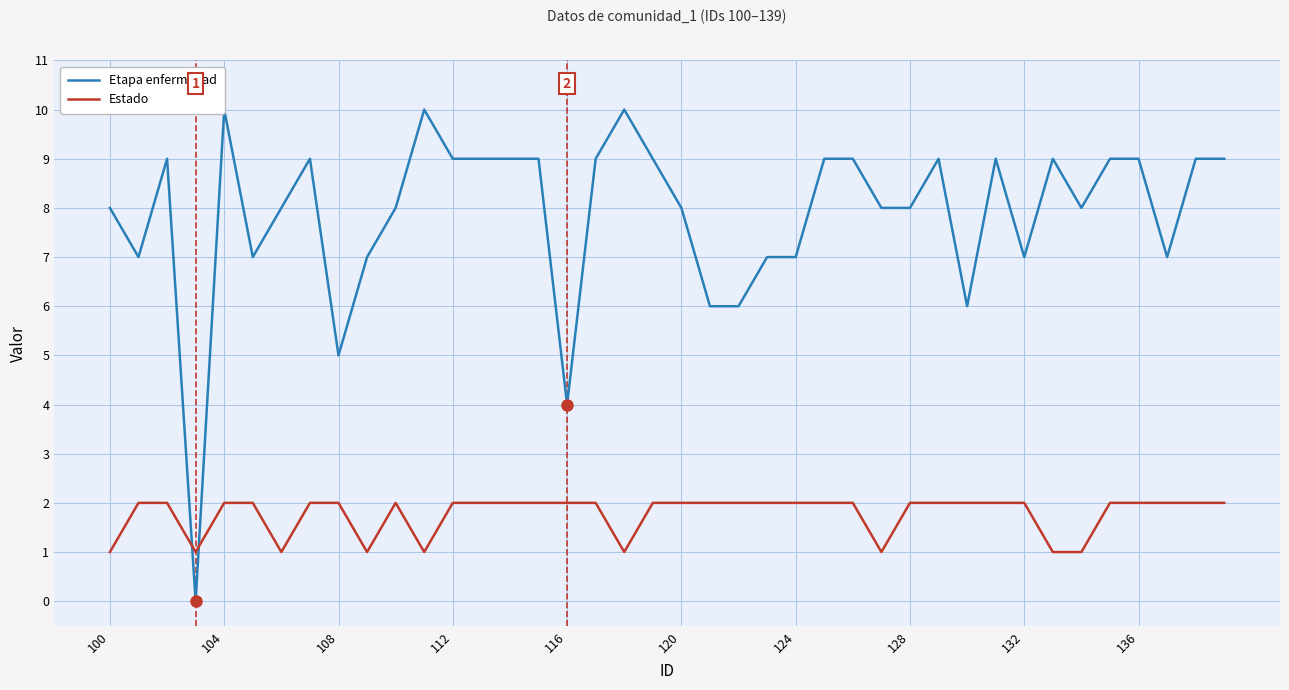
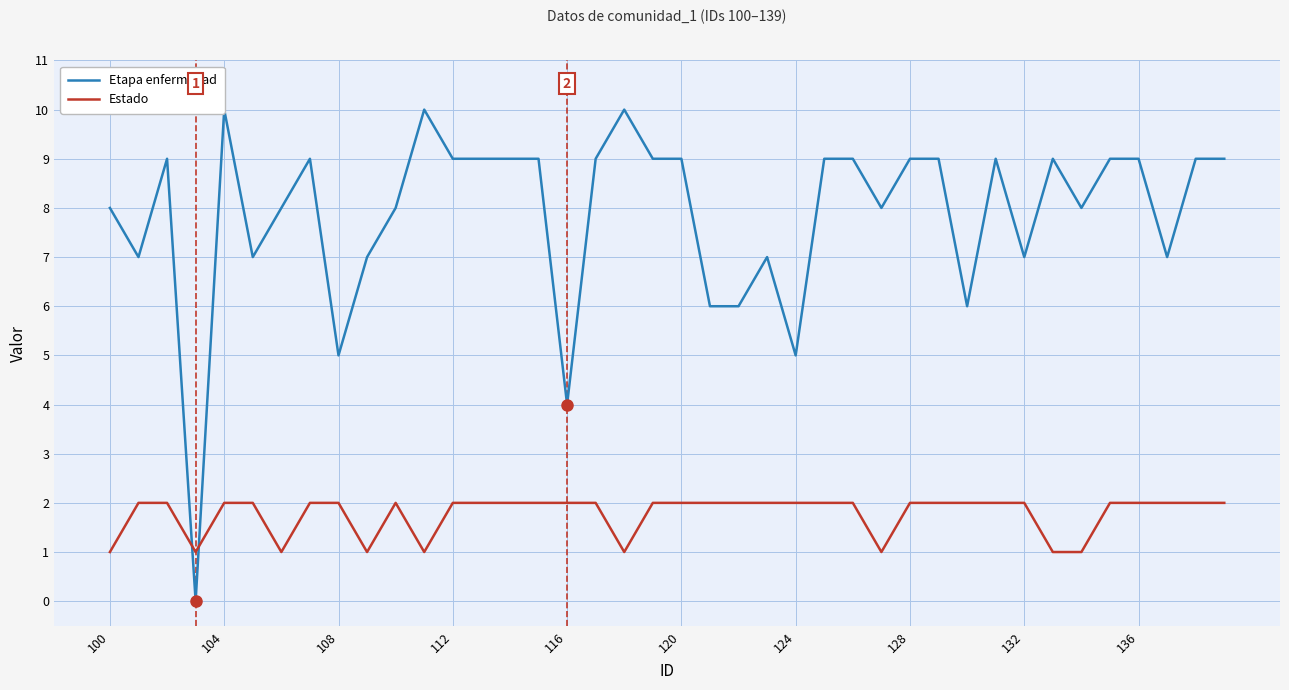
Etapa enfermedad, 120: 8 -> 9
Etapa enfermedad, 124: 7 -> 5
Etapa enfermedad, 128: 8 -> 9
